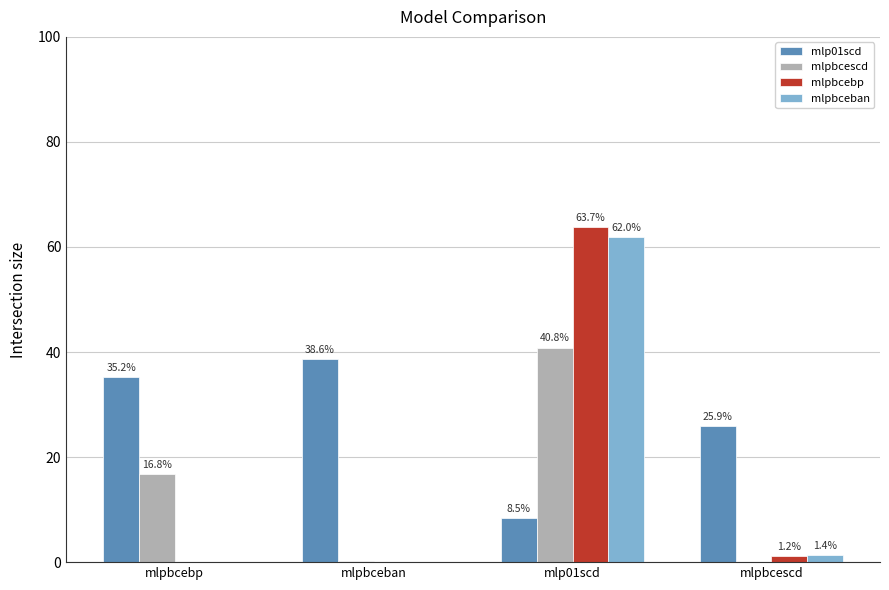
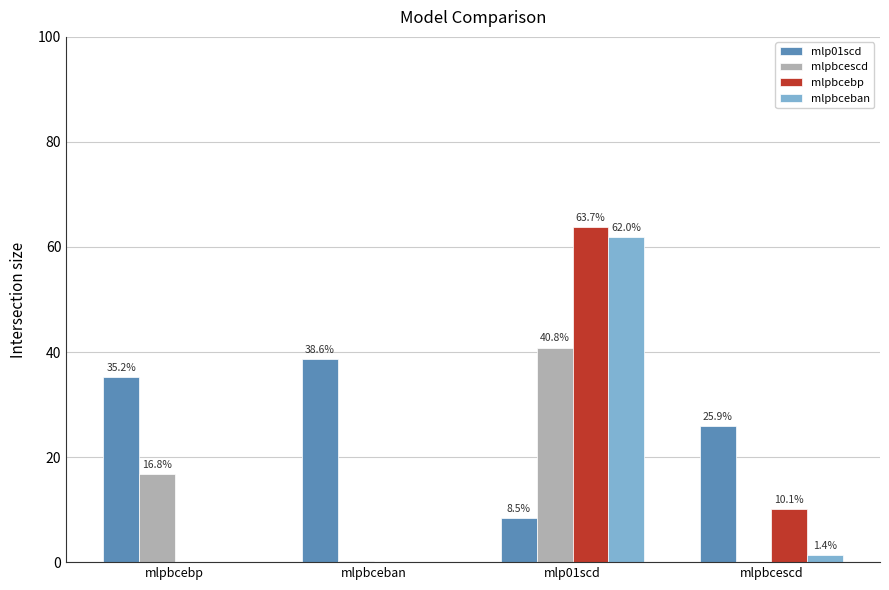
mlpbcebp, mlpbcescd: 1.2% -> 10.1%
